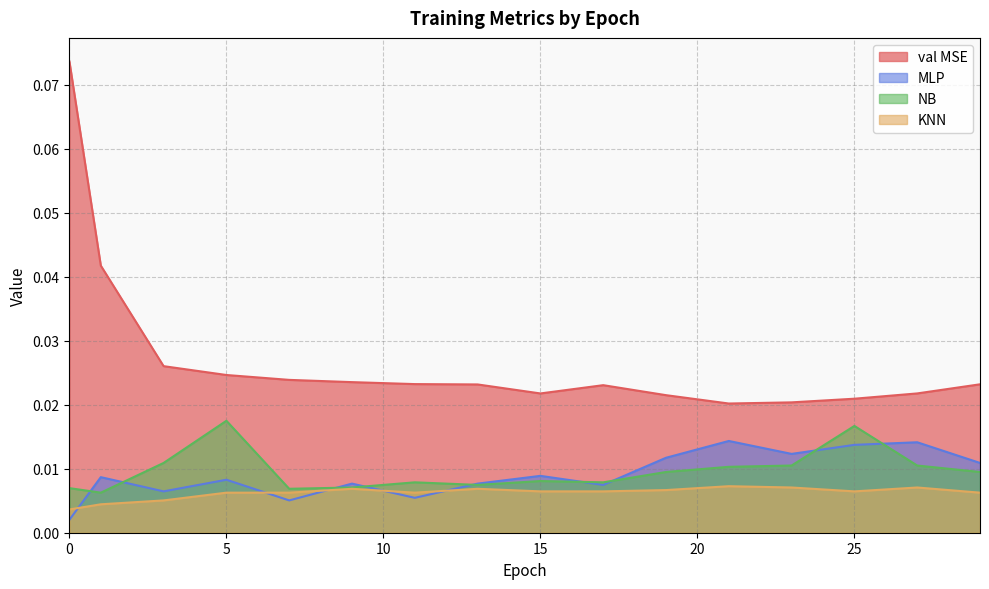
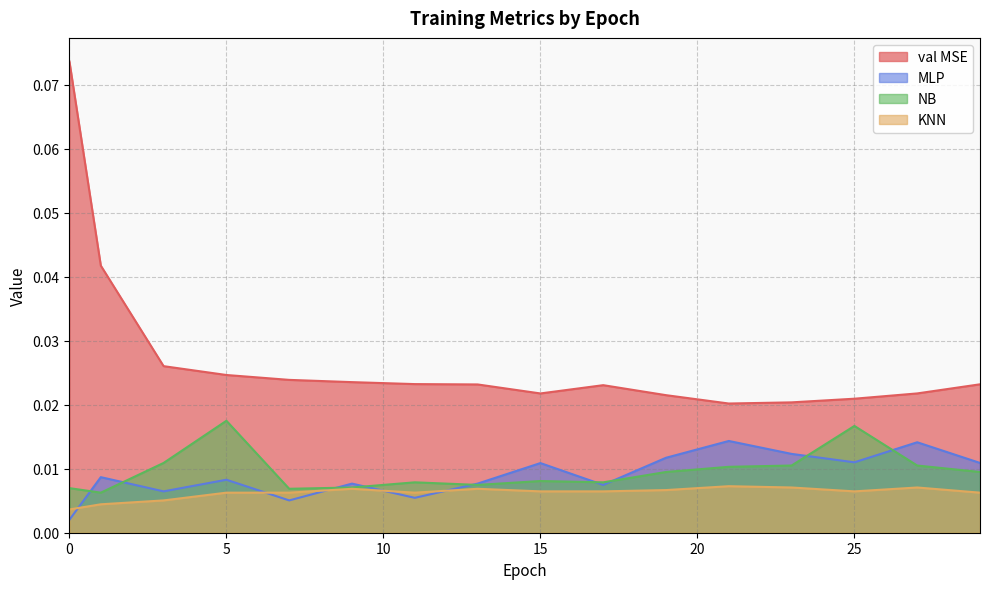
MLP, 15: 0.009 -> 0.011
MLP, 25: 0.014 -> 0.011
